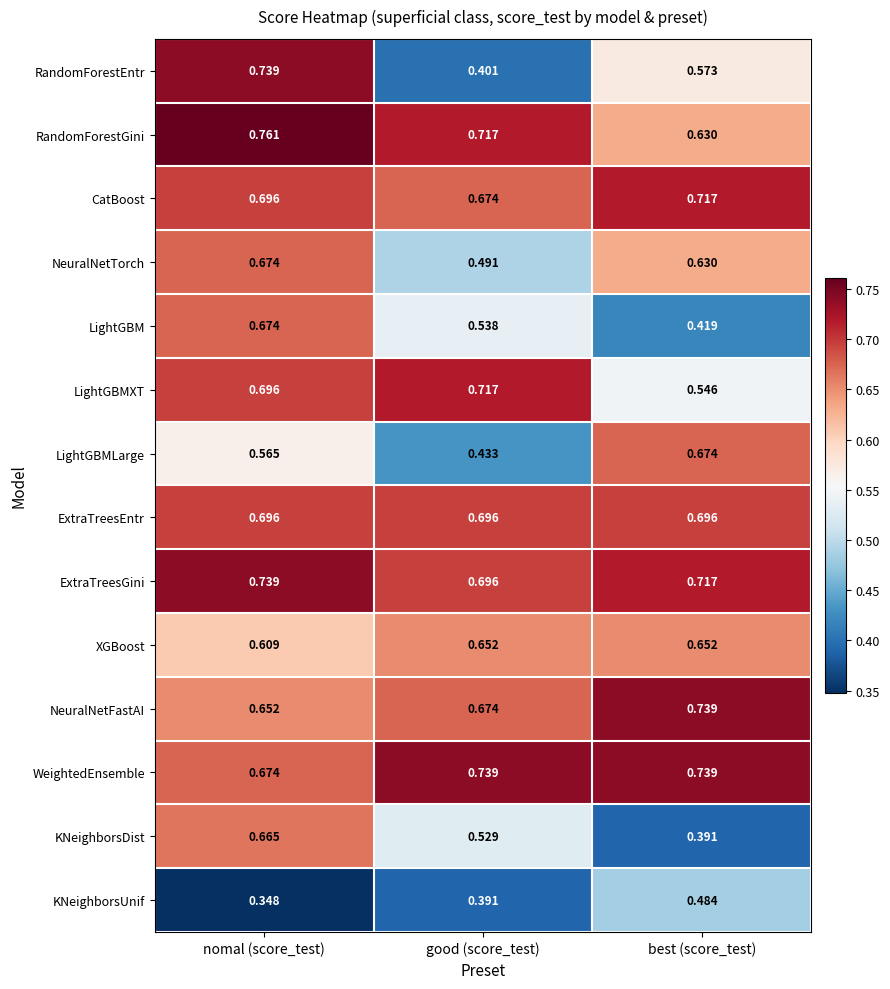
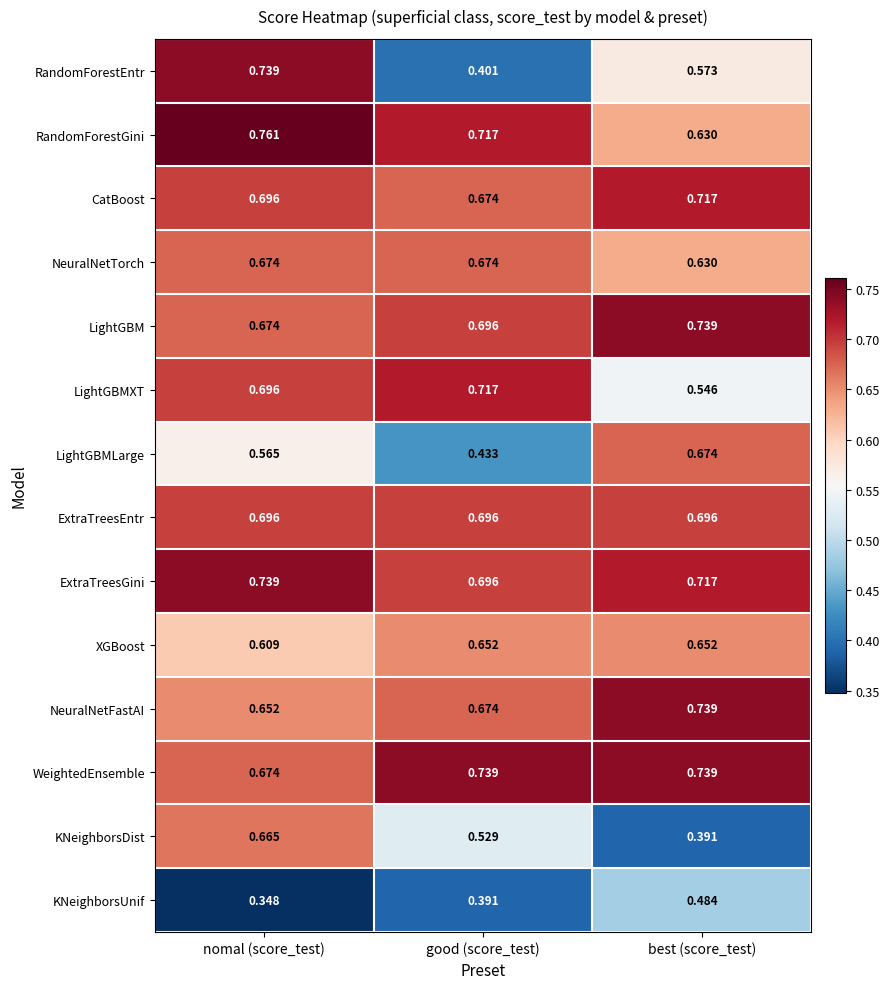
NeuralNetTorch, good (score_test): 0.491 -> 0.674
LightGBM, good (score_test): 0.538 -> 0.696
LightGBM, best (score_test): 0.419 -> 0.739
